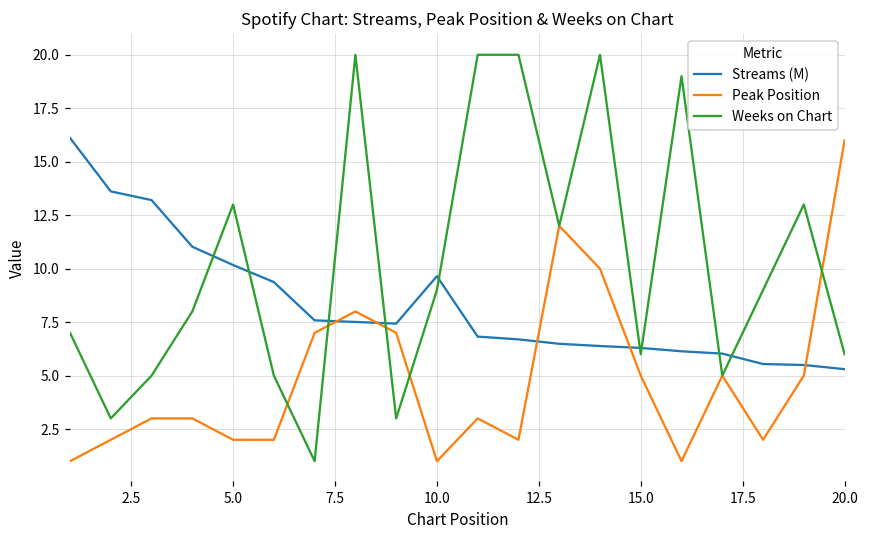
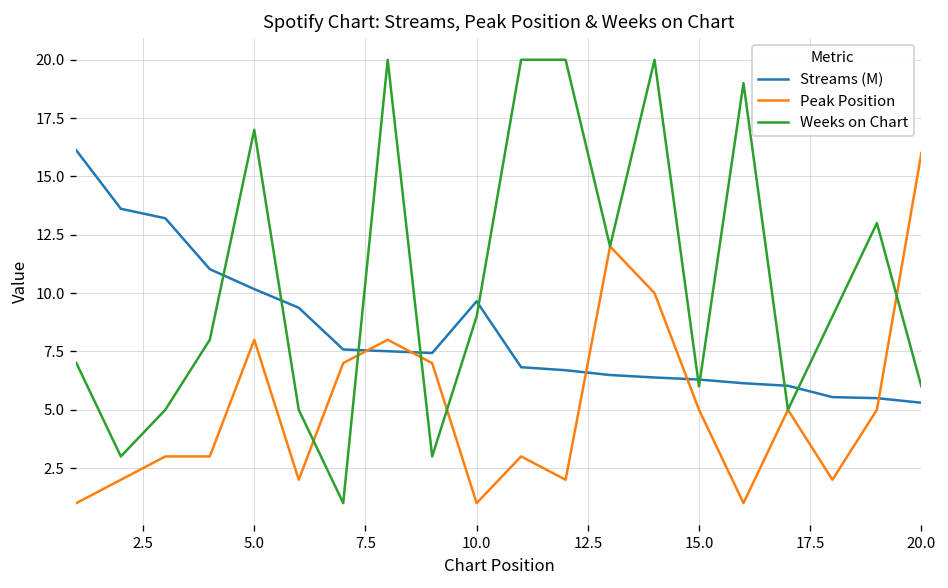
Peak Position, 5.0: 2 -> 8
Weeks on Chart, 5.0: 13 -> 17
